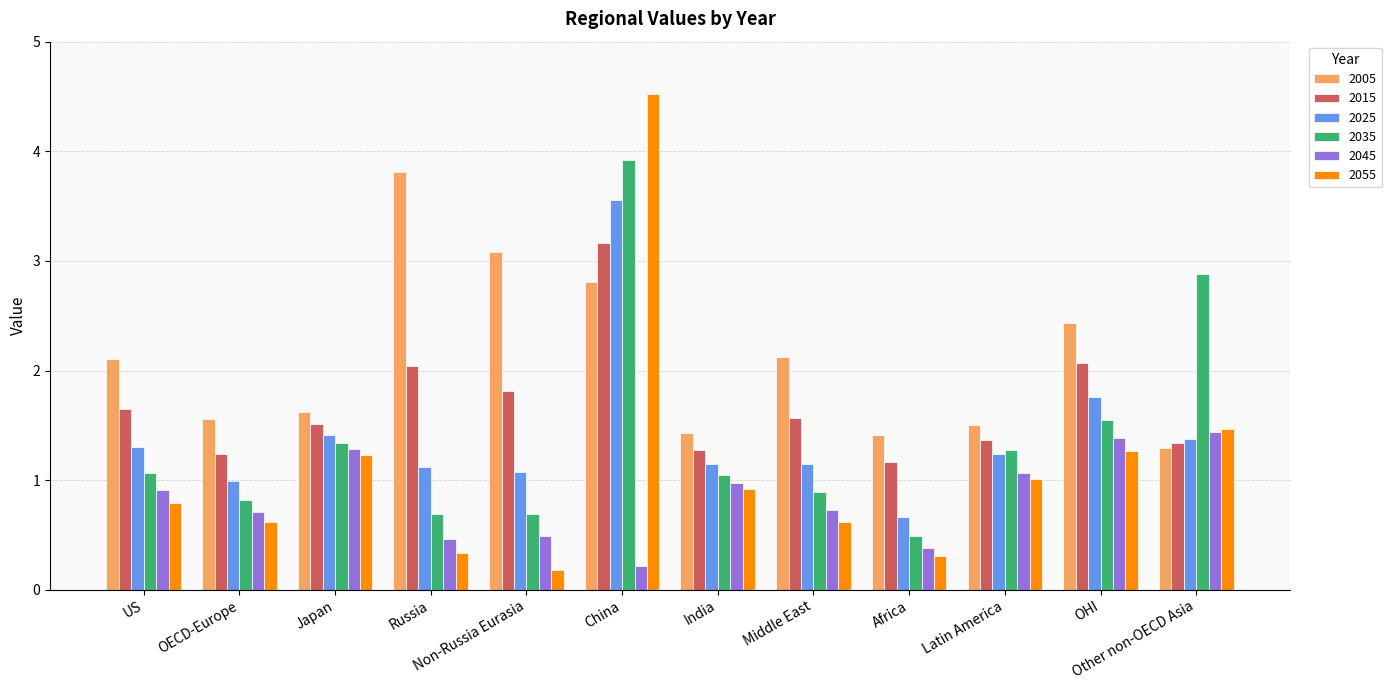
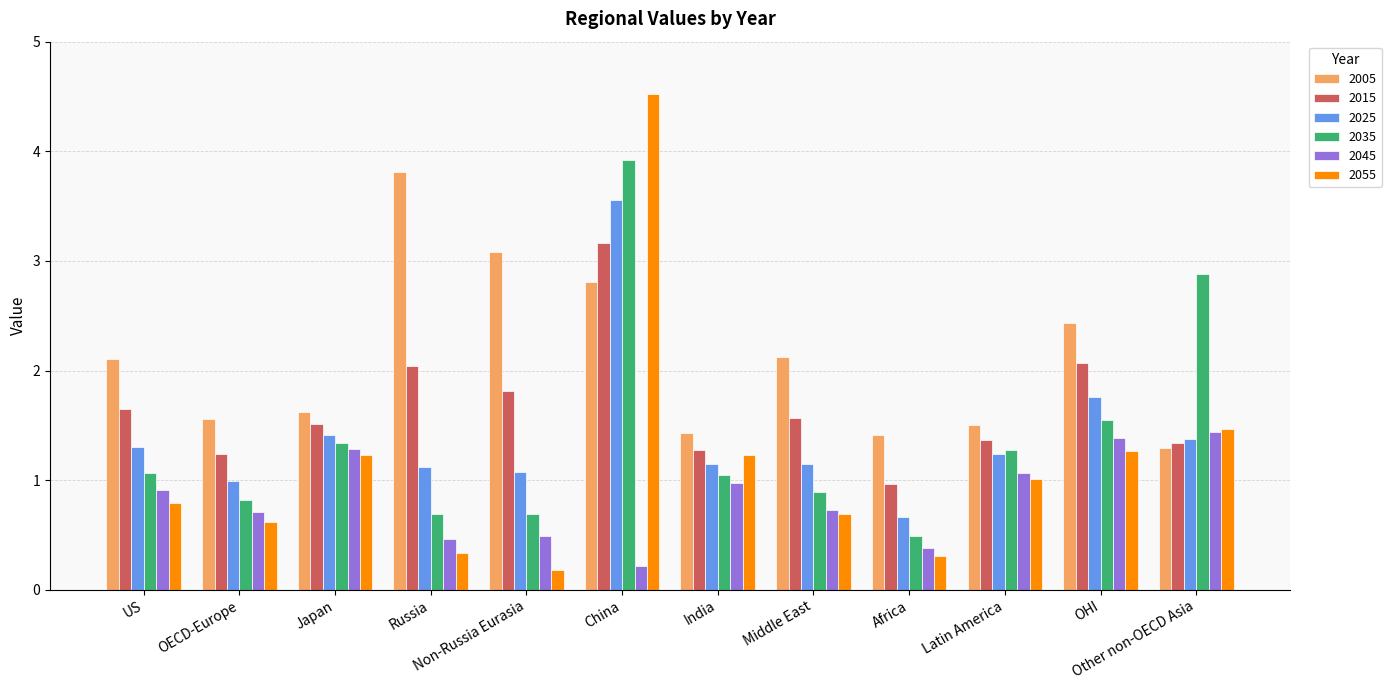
2055, India: 0.92 -> 1.23
2055, Middle East: 0.62 -> 0.70
2015, Africa: 1.16 -> 0.97
